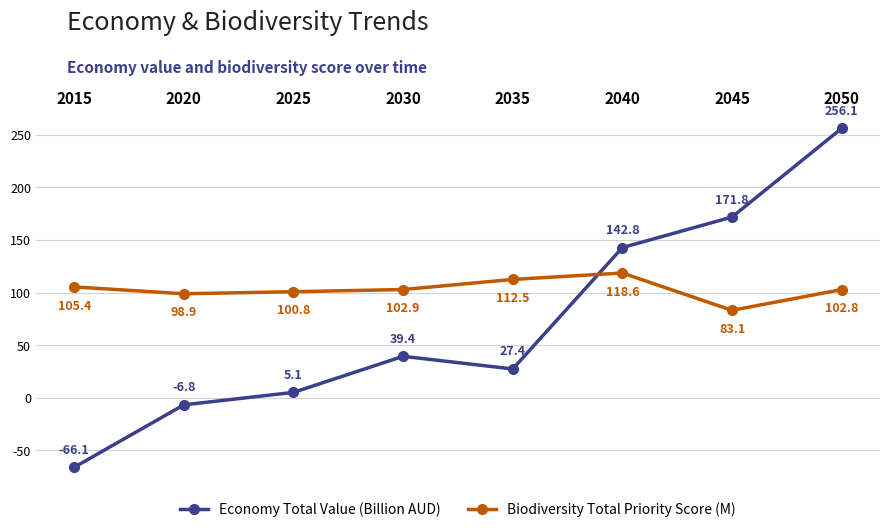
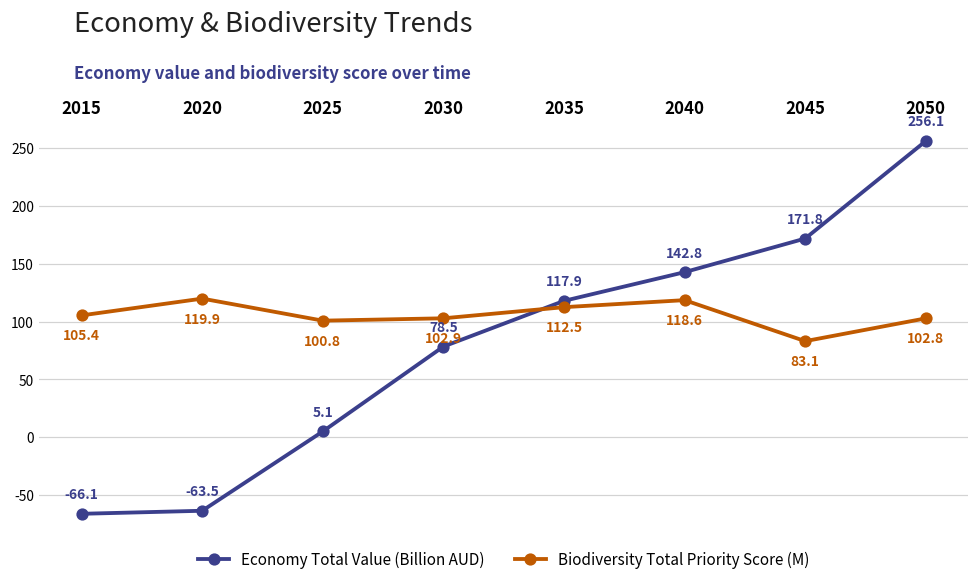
Economy Total Value (Billion AUD), 2020: -6.8 -> -63.5
Biodiversity Total Priority Score (M), 2020: 98.9 -> 119.9
Economy Total Value (Billion AUD), 2030: 39.4 -> 78.5
Economy Total Value (Billion AUD), 2035: 27.4 -> 117.9
